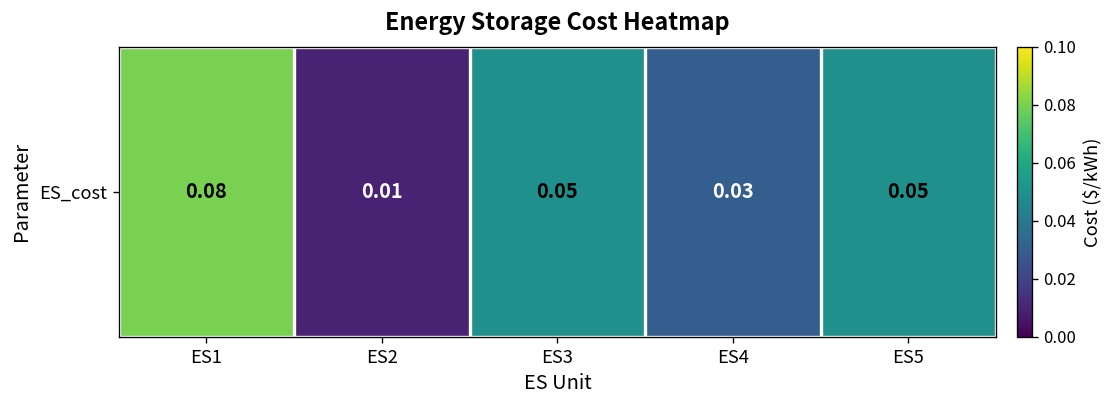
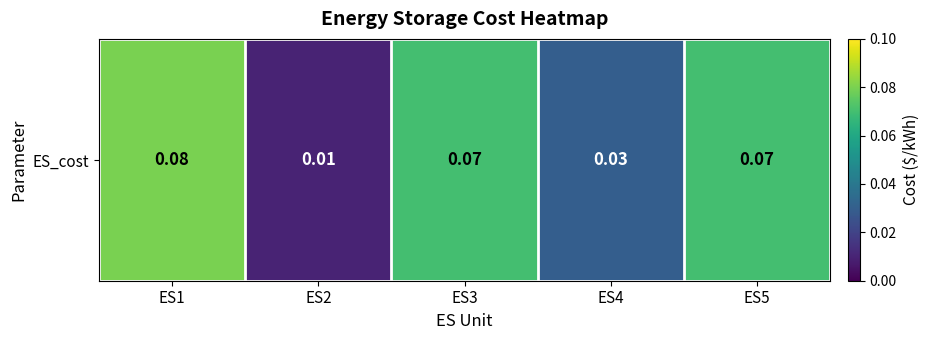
ES_cost, ES3: 0.05 -> 0.07
ES_cost, ES5: 0.05 -> 0.07
